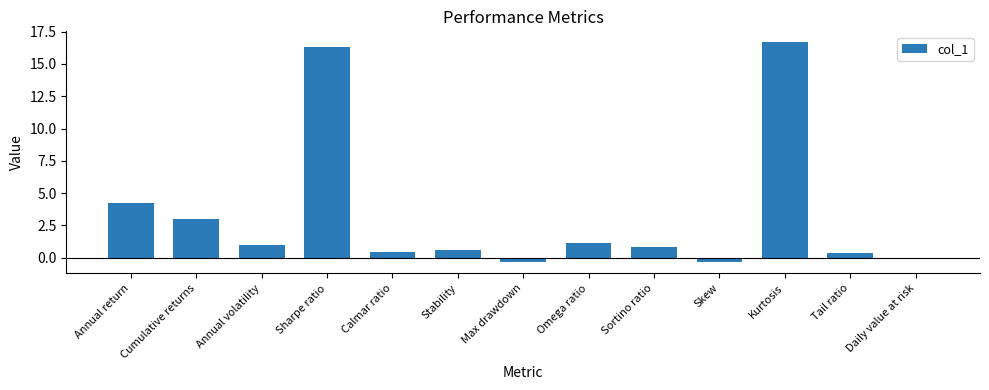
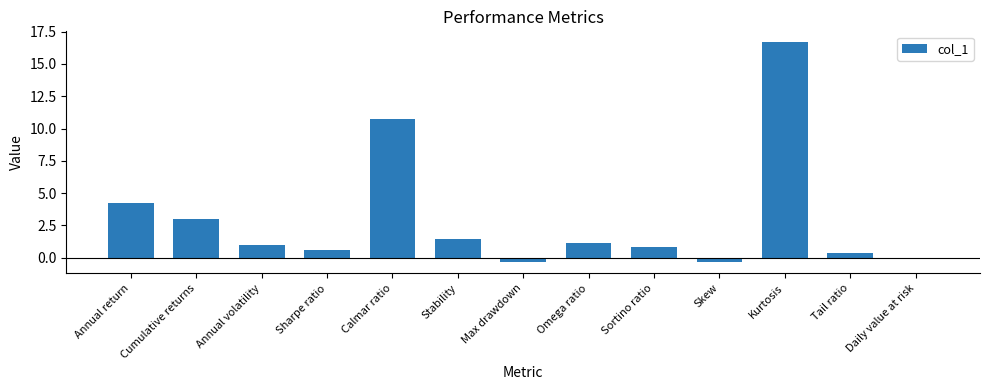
Sharpe ratio: 16.3 -> 0.6
Calmar ratio: 0.5 -> 10.7
Stability: 0.6 -> 1.5
